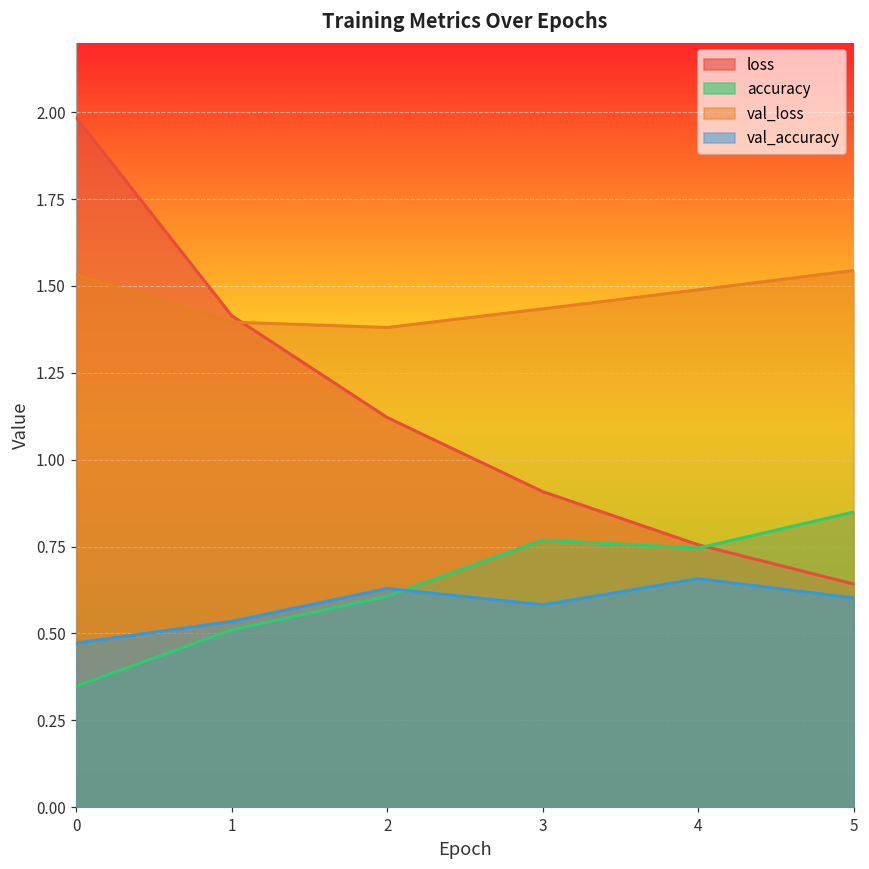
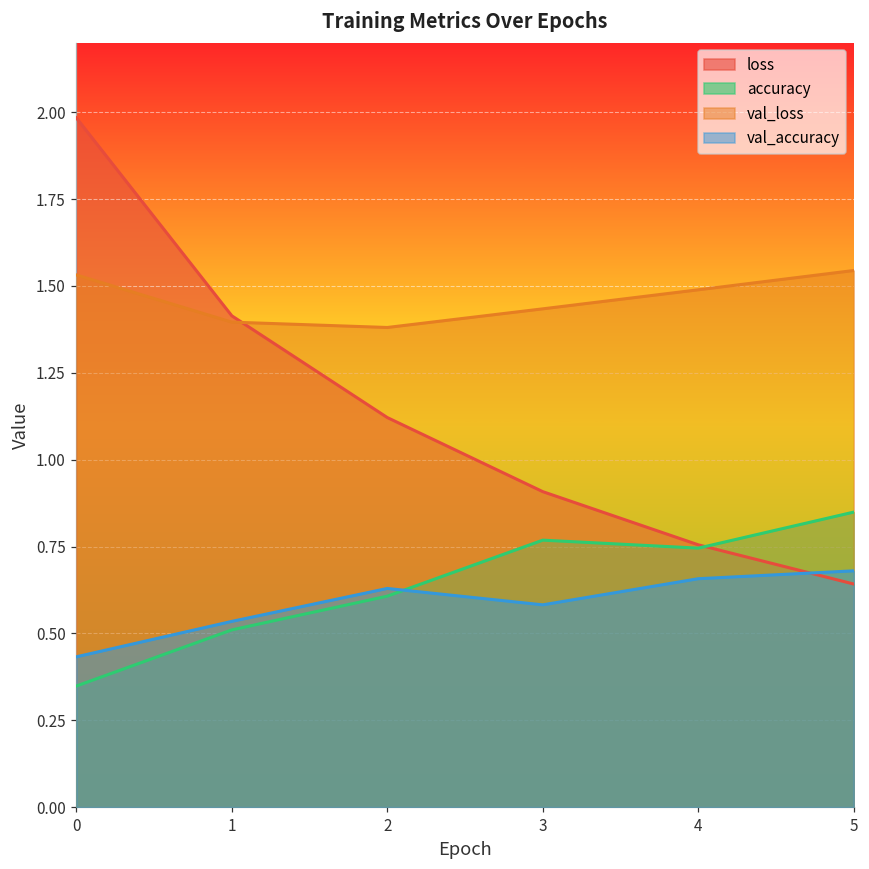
val_accuracy, 0: 0.47 -> 0.43
val_accuracy, 5: 0.60 -> 0.68
